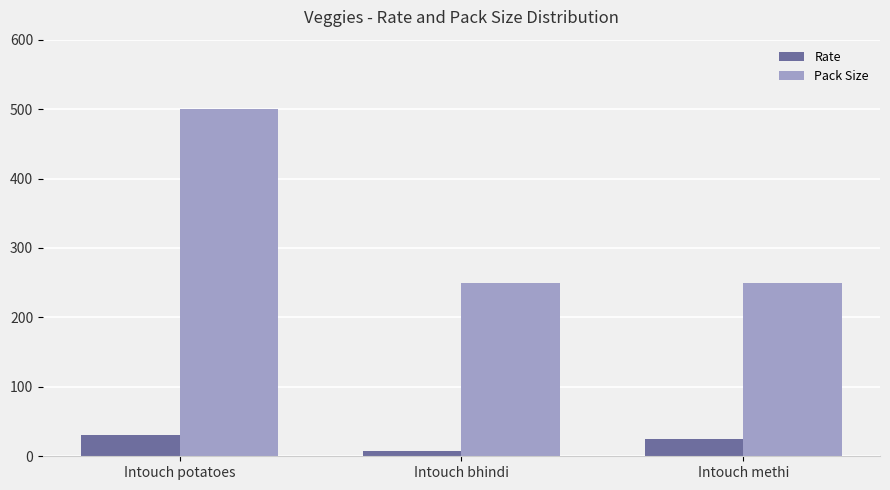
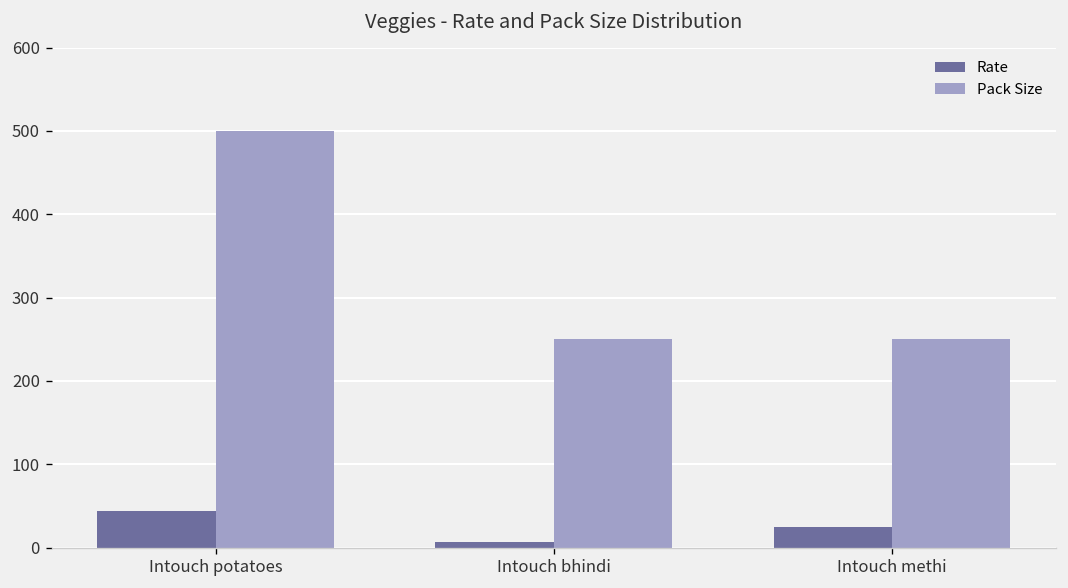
Rate, Intouch potatoes: 30 -> 40
